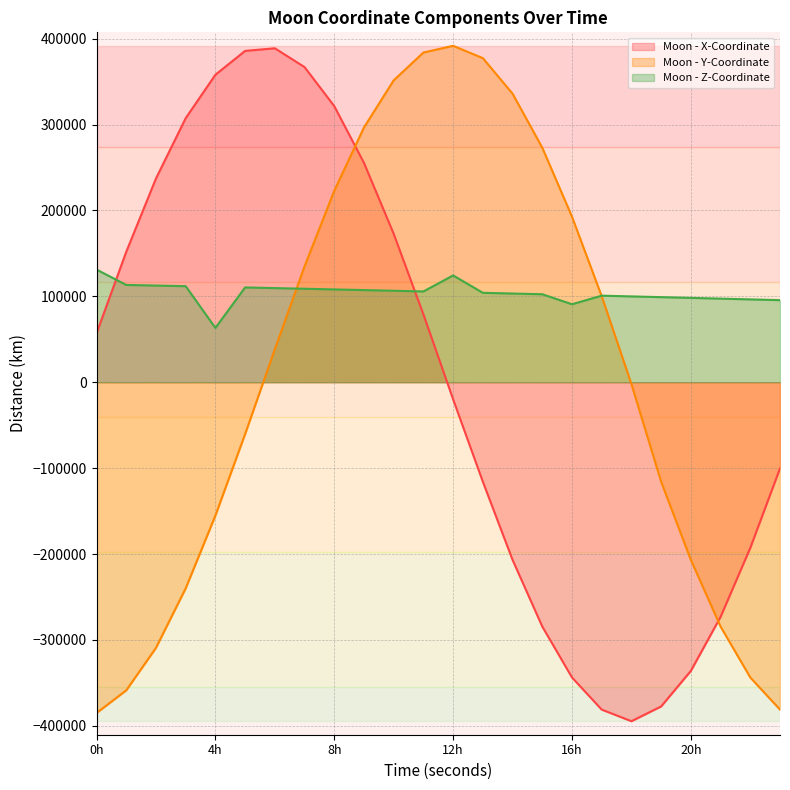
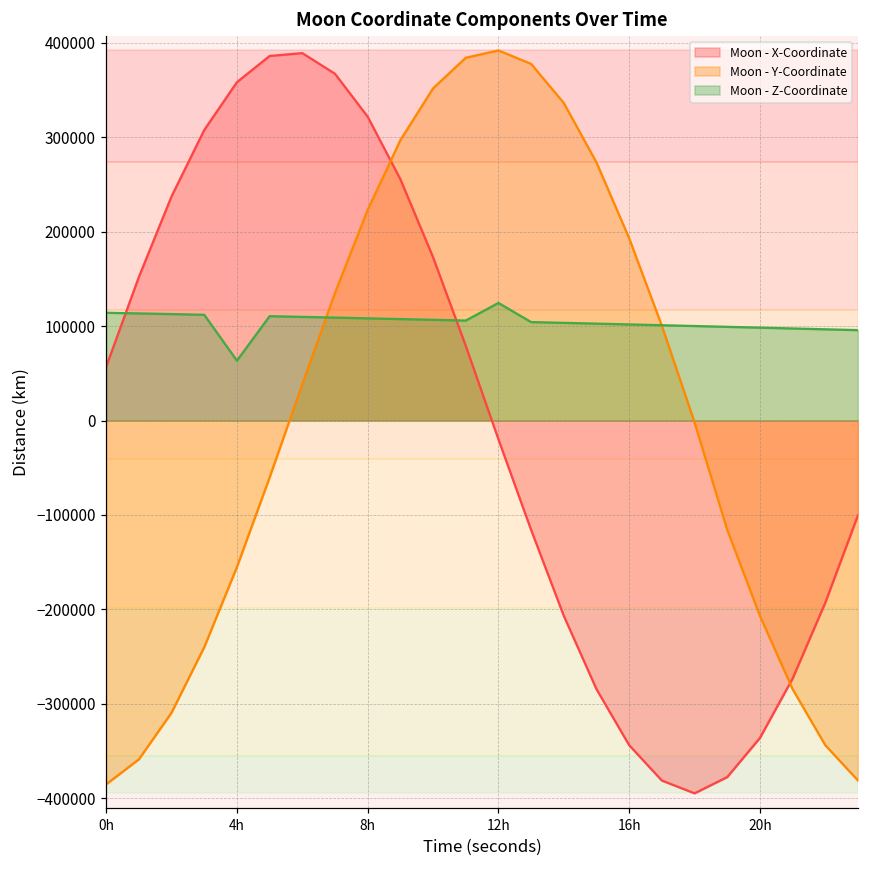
Moon - Z-Coordinate, 0h: 130000 -> 110000
Moon - Z-Coordinate, 16h: 90000 -> 100000
